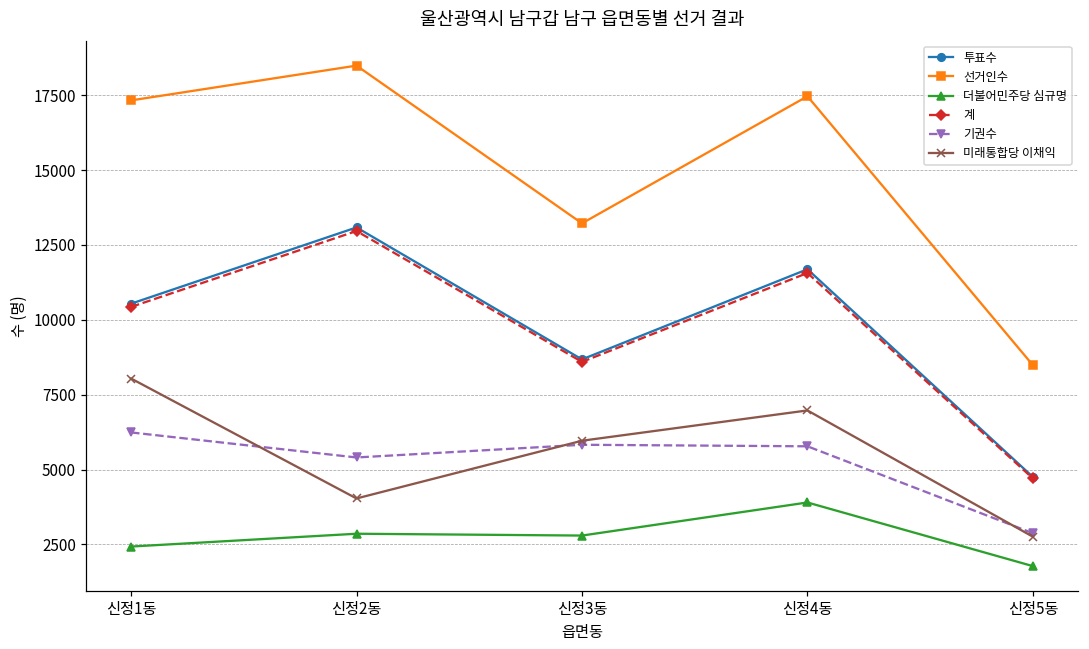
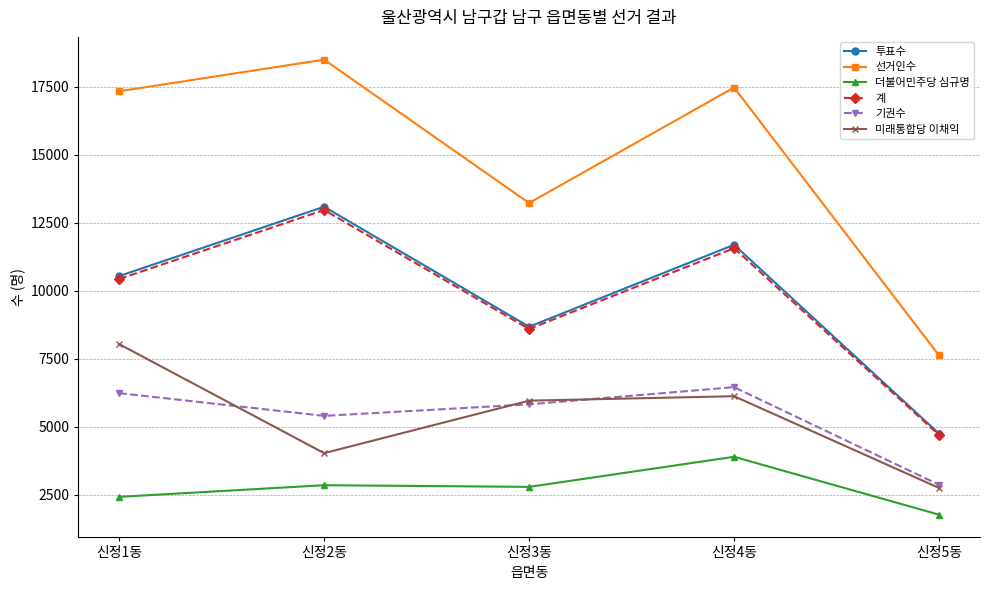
기권수, 신정4동: 5800 -> 6500
미래통합당 이채익, 신정4동: 7000 -> 6100
선거인수, 신정5동: 8500 -> 7600
